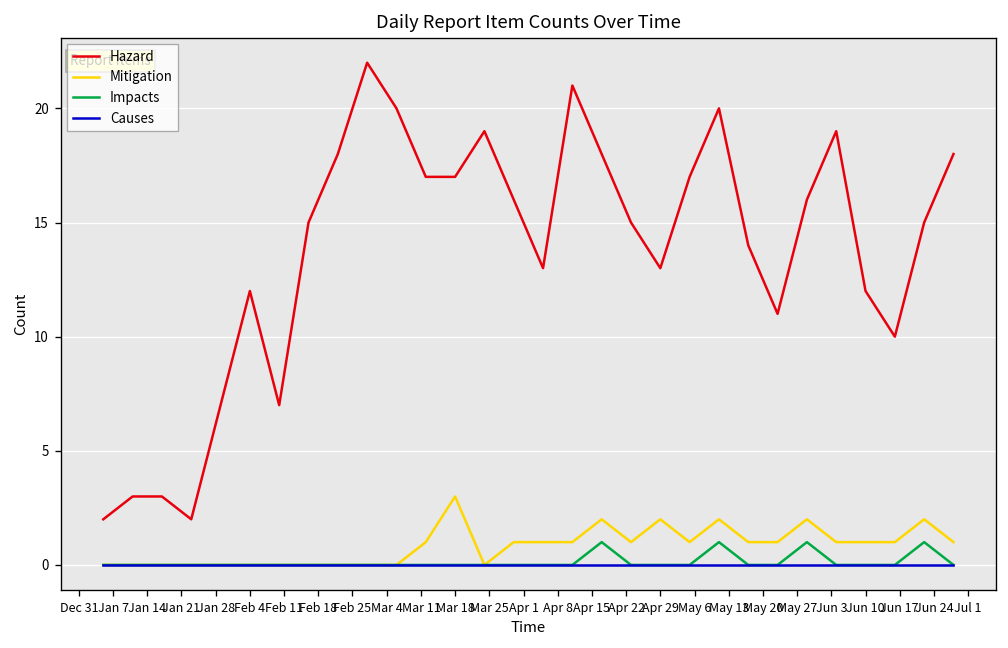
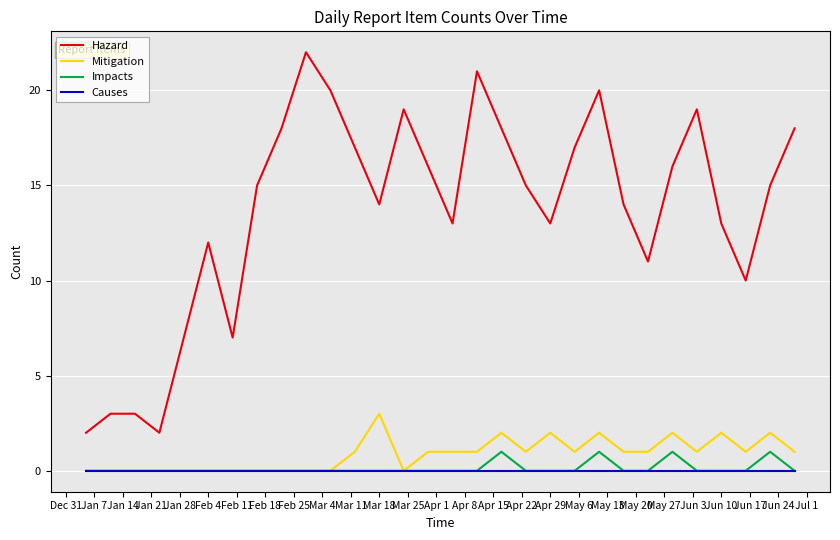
Hazard, Mar 18: 17 -> 14
Hazard, Jun 10: 12 -> 13
Mitigation, Jun 10: 1 -> 2
